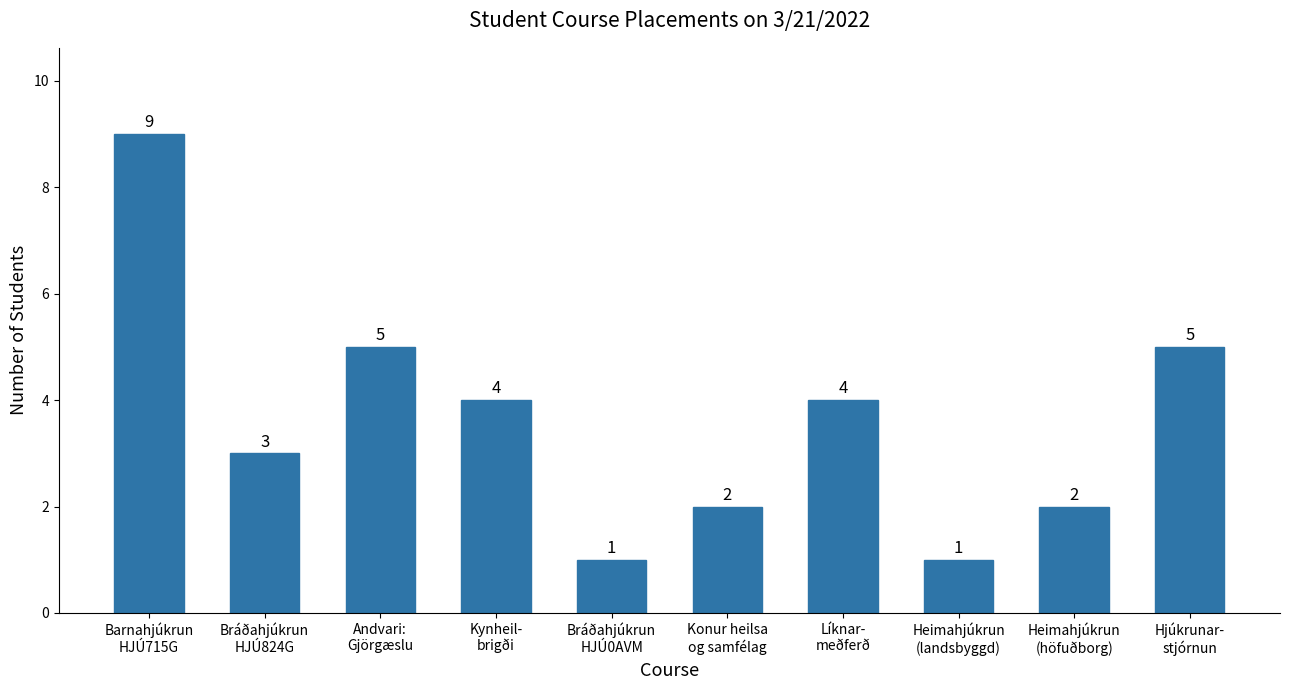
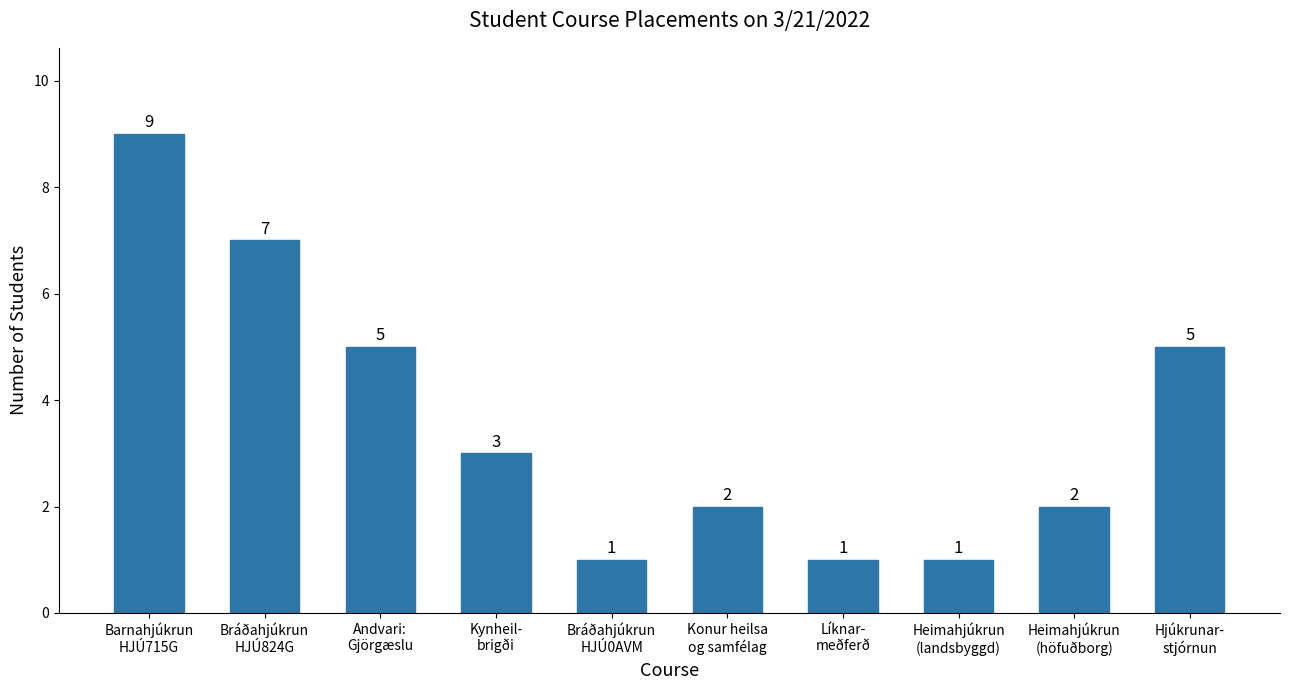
Bráðahjúkrun HJÚ824G: 3 -> 7
Kynheil- brigði: 4 -> 3
Líknar- meðferð: 4 -> 1
